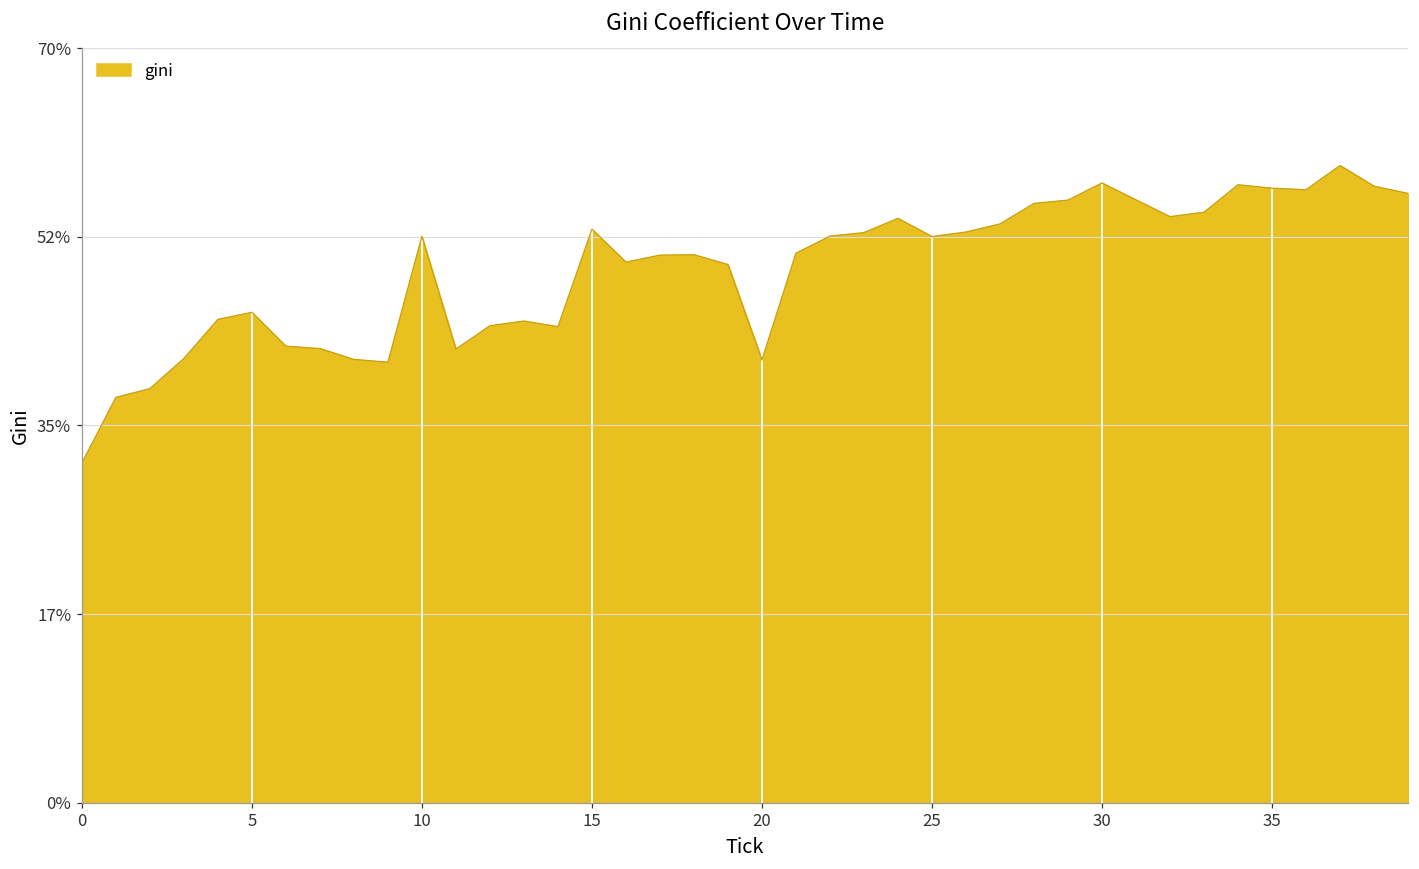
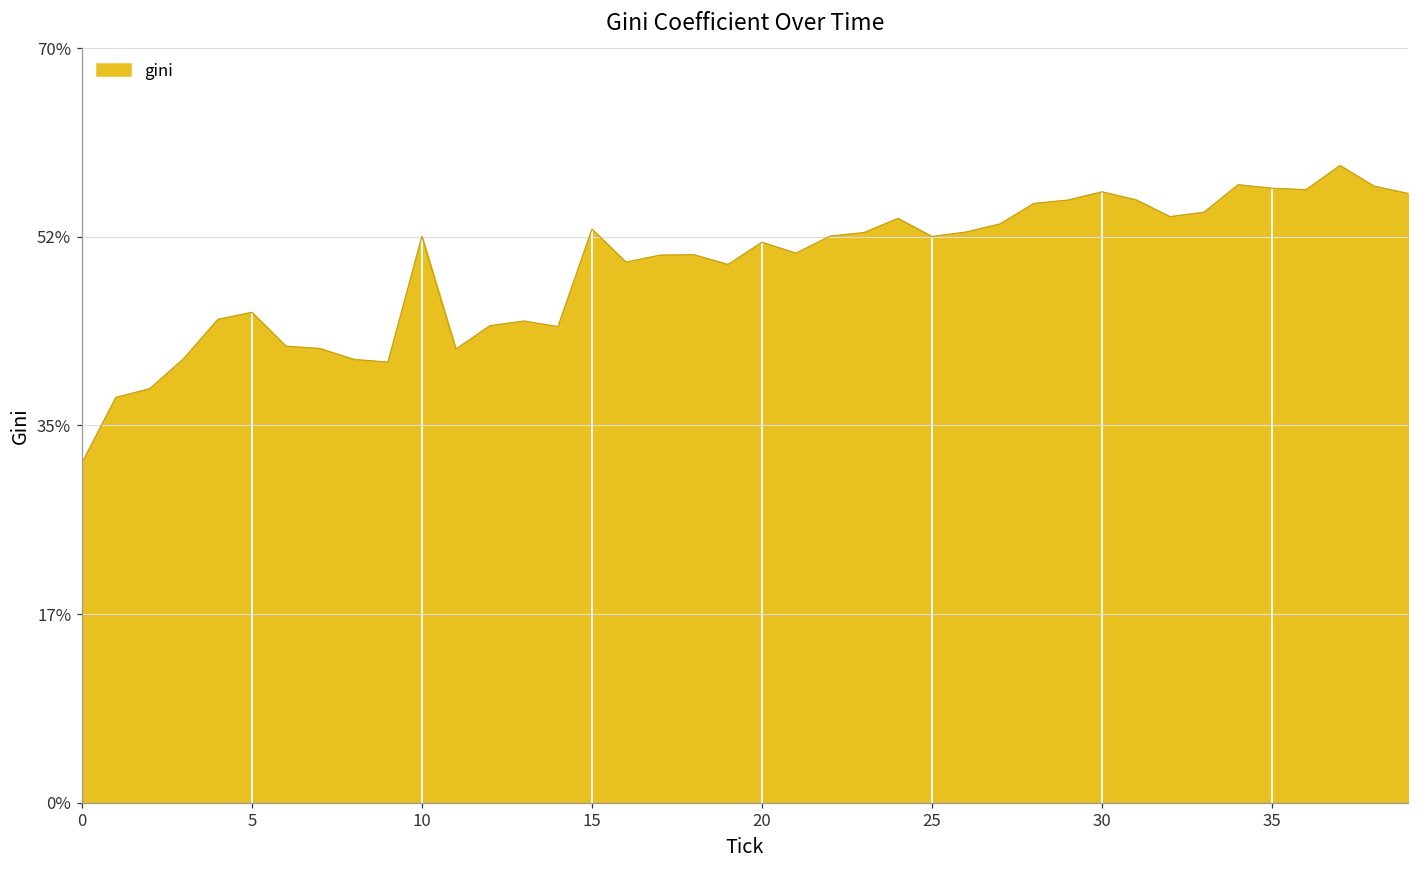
20: 41% -> 52%
30: 57.5% -> 56.7%
